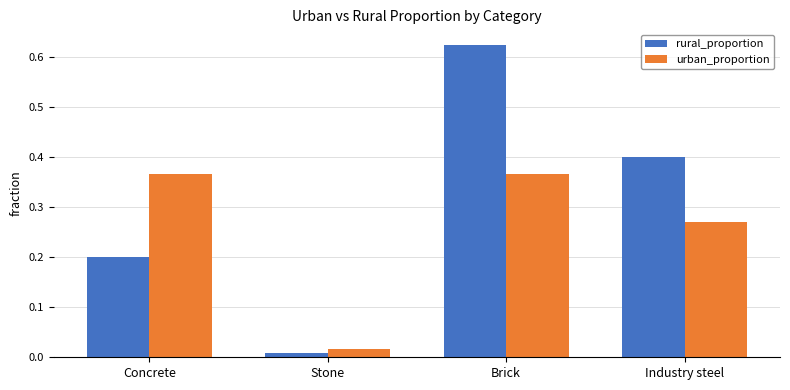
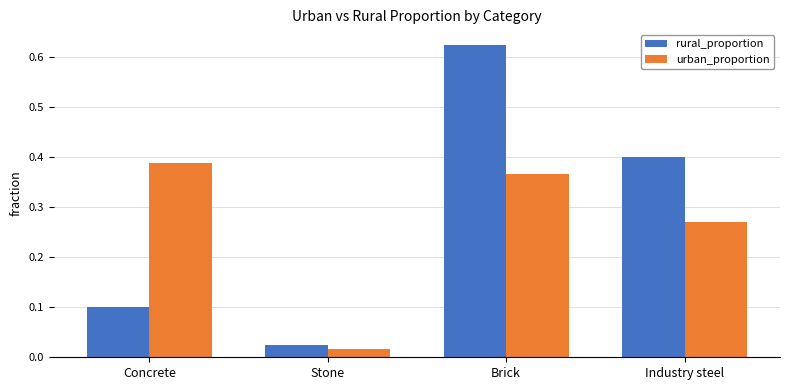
rural_proportion, Concrete: 0.2 -> 0.1
urban_proportion, Concrete: 0.37 -> 0.39
rural_proportion, Stone: 0.01 -> 0.03
